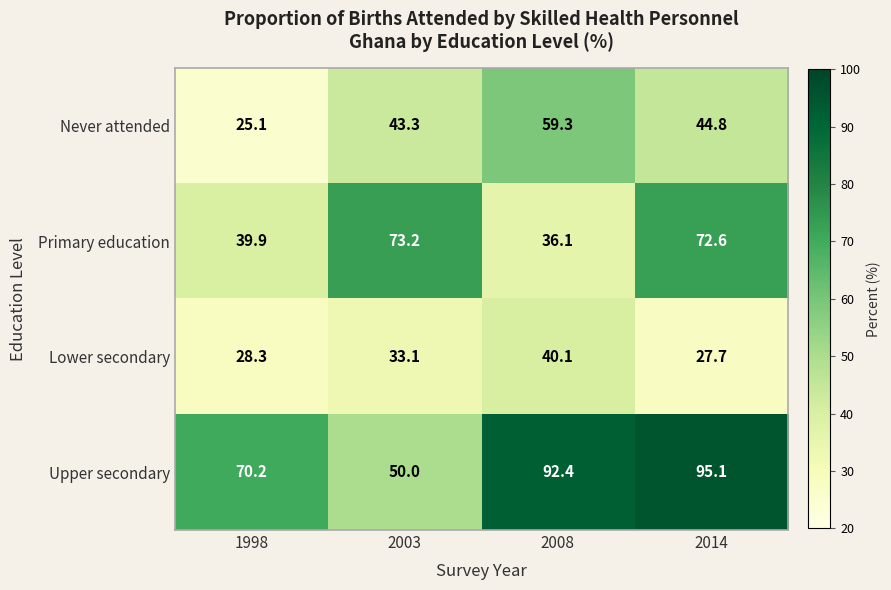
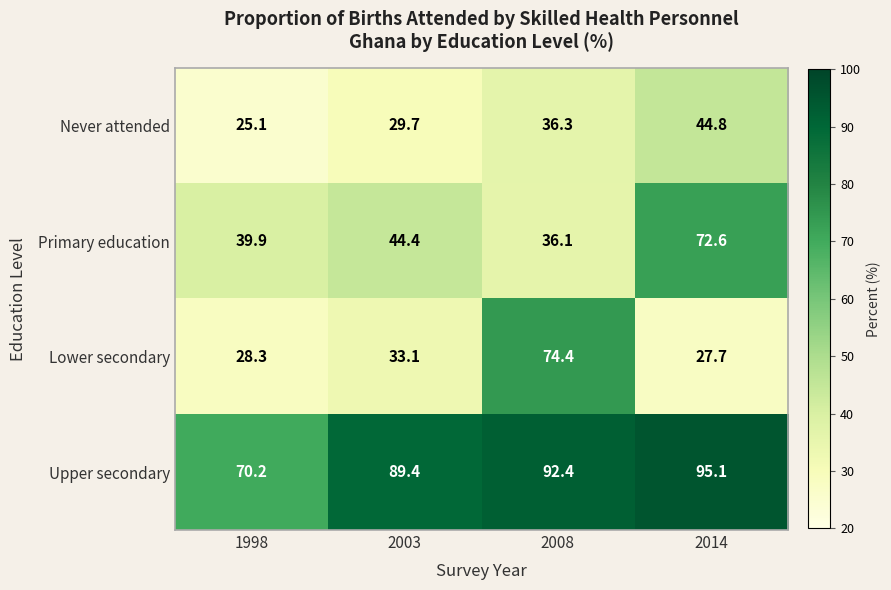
Never attended, 2003: 43.3 -> 29.7
Never attended, 2008: 59.3 -> 36.3
Primary education, 2003: 73.2 -> 44.4
Lower secondary, 2008: 40.1 -> 74.4
Upper secondary, 2003: 50.0 -> 89.4
